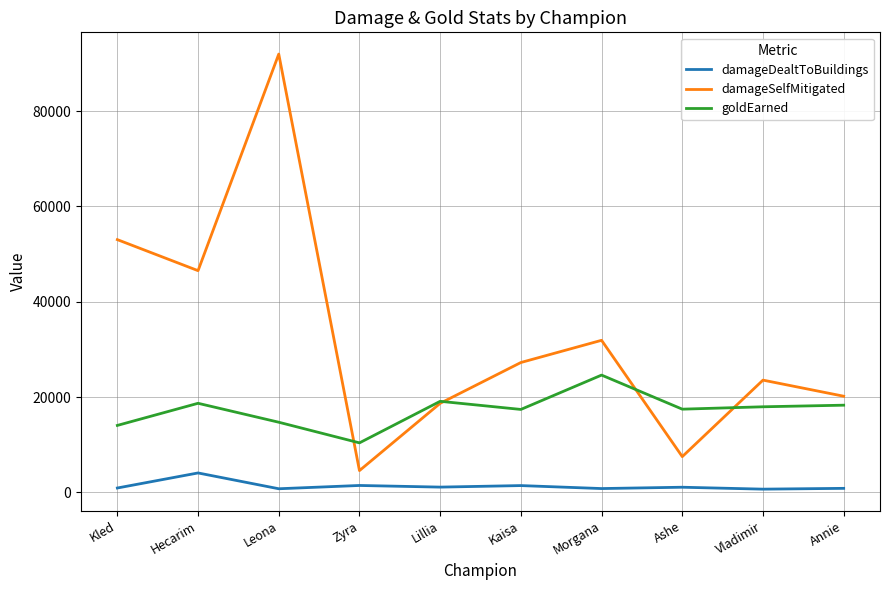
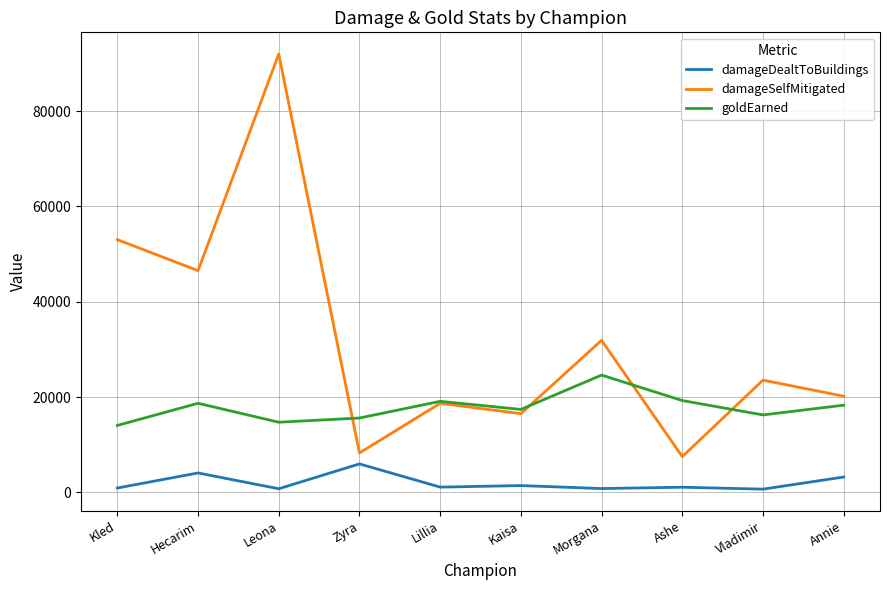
damageDealtToBuildings, Zyra: 1000 -> 6000
damageSelfMitigated, Zyra: 5000 -> 8000
goldEarned, Zyra: 10000 -> 16000
damageSelfMitigated, Kaisa: 27000 -> 17000
goldEarned, Ashe: 17000 -> 19000
goldEarned, Vladimir: 18000 -> 16000
damageDealtToBuildings, Annie: 1000 -> 3000
